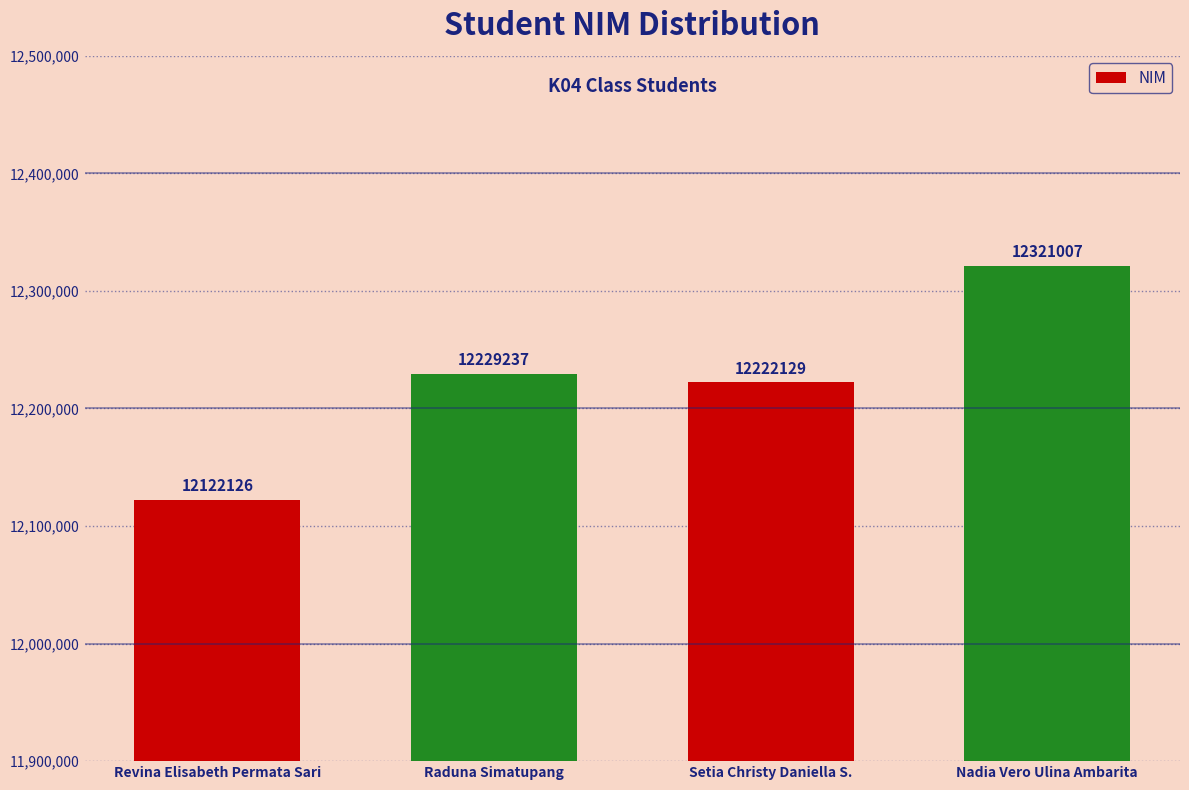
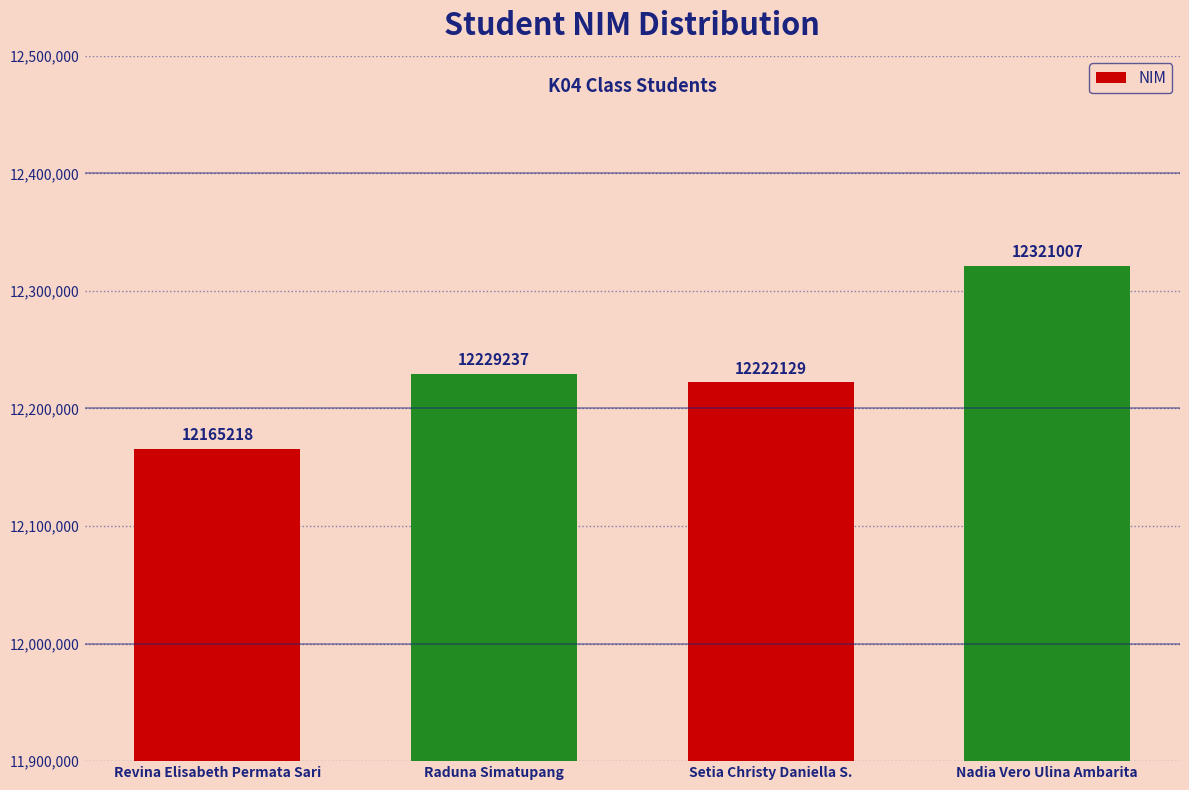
Revina Elisabeth Permata Sari: 12122126 -> 12165218
